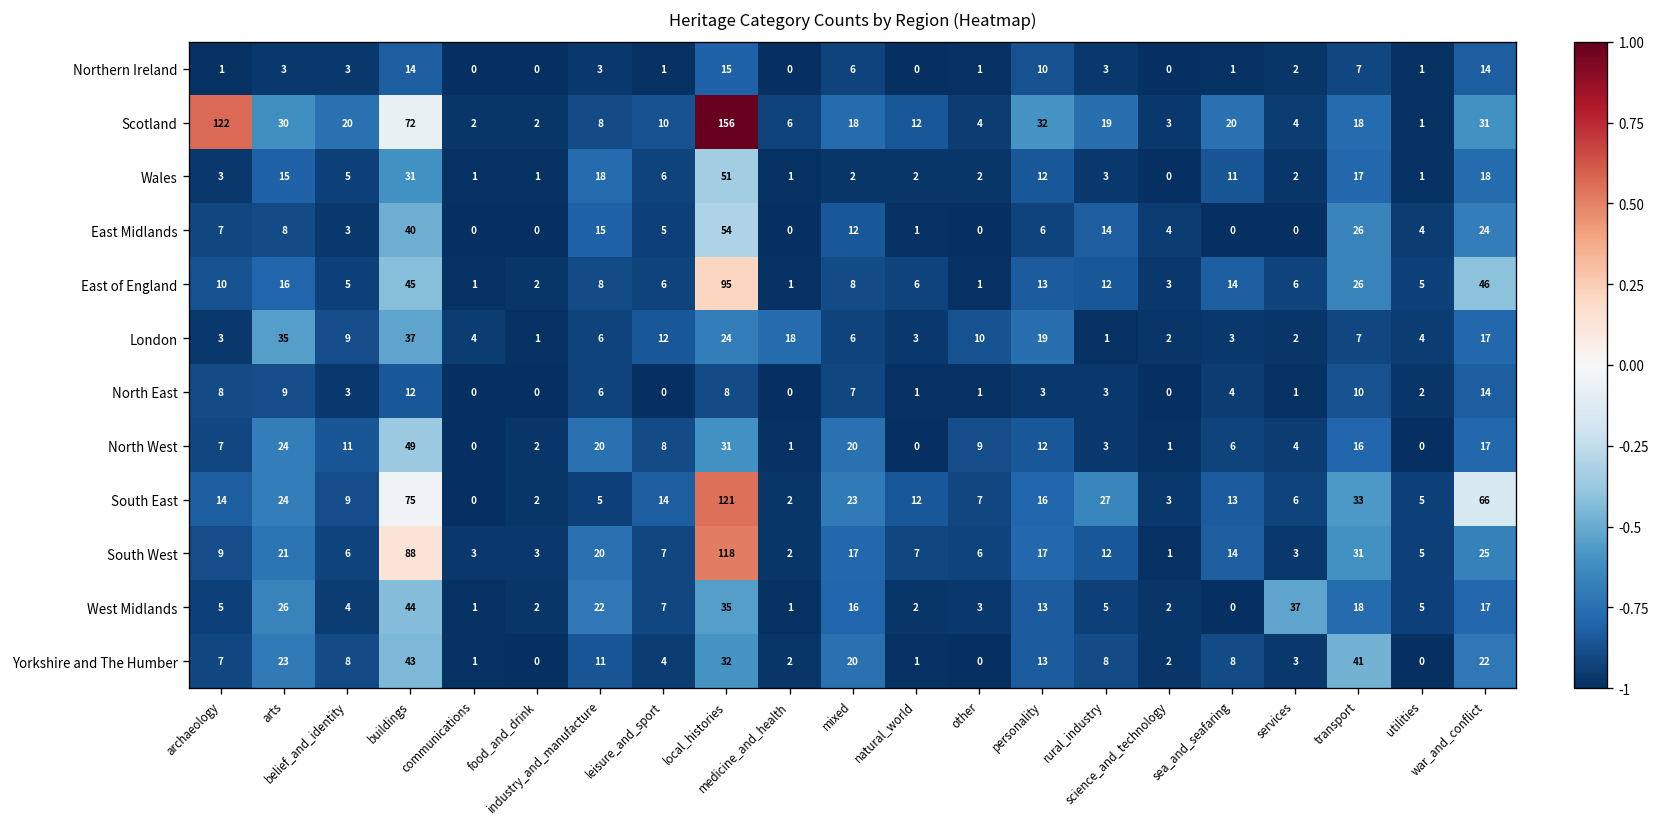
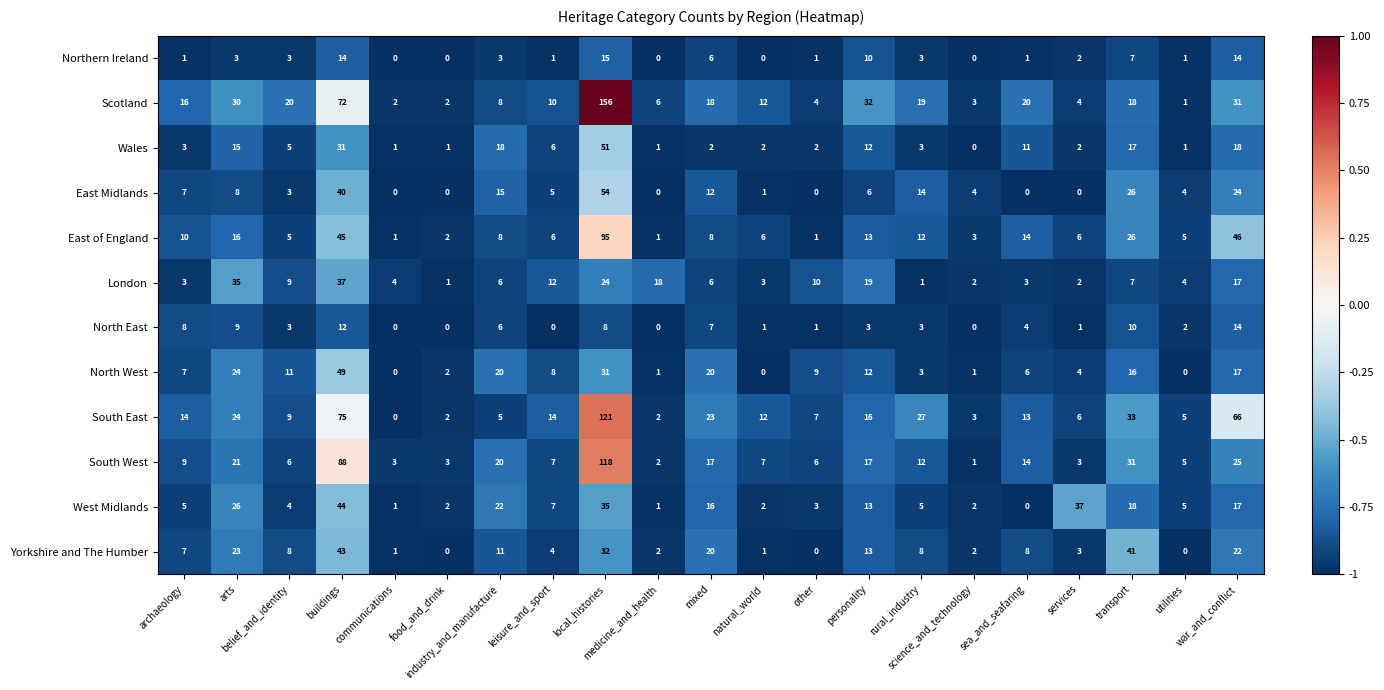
Scotland, archaeology: 122 -> 16
